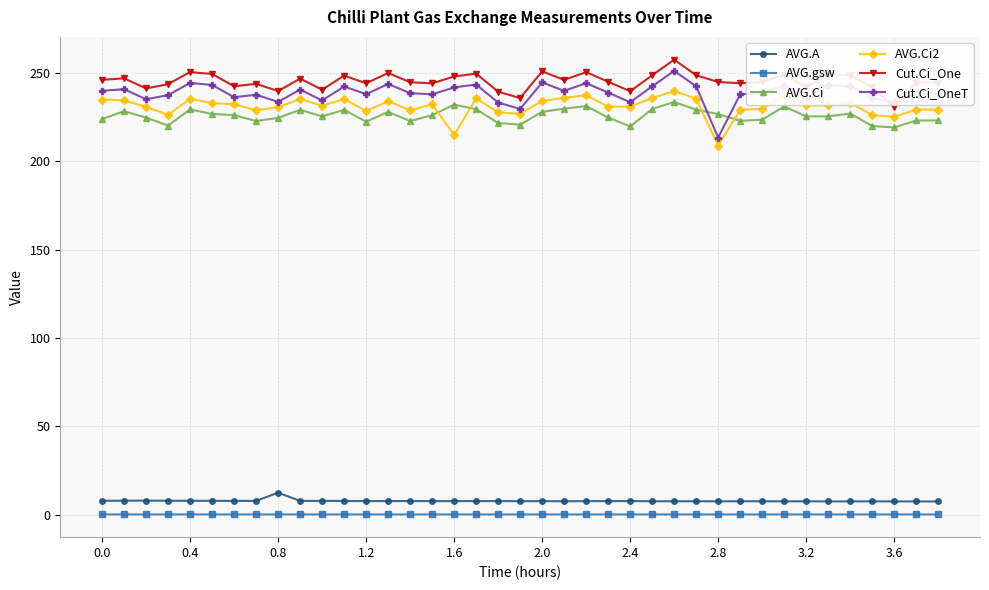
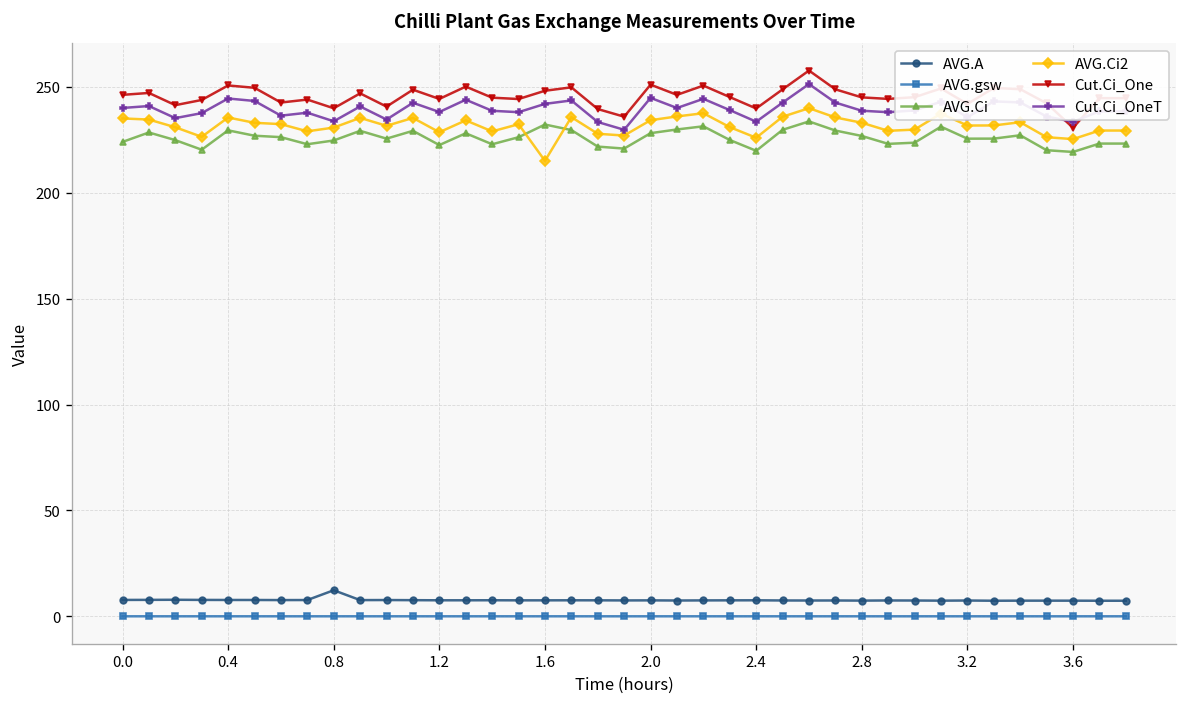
AVG.Ci2, 2.4: 231 -> 226
AVG.Ci2, 2.8: 209 -> 233
Cut.Ci_OneT, 2.8: 214 -> 239
